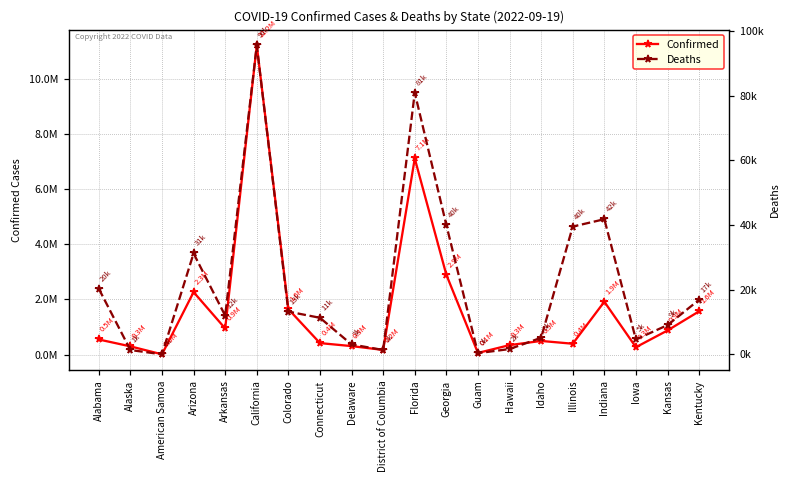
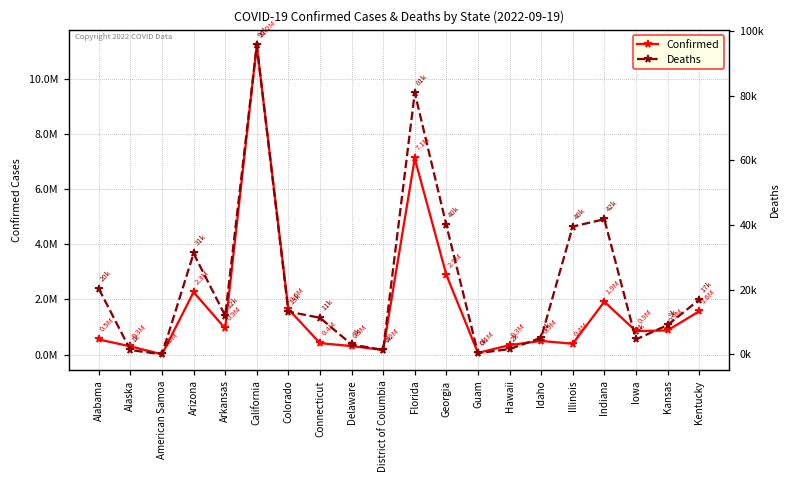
Confirmed, Iowa: 0.3M -> 0.9M
